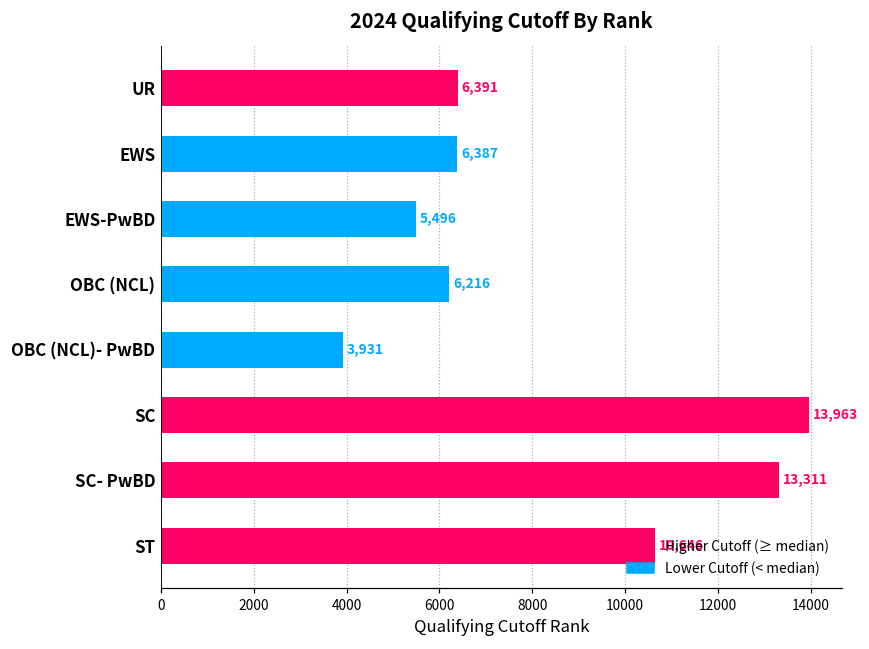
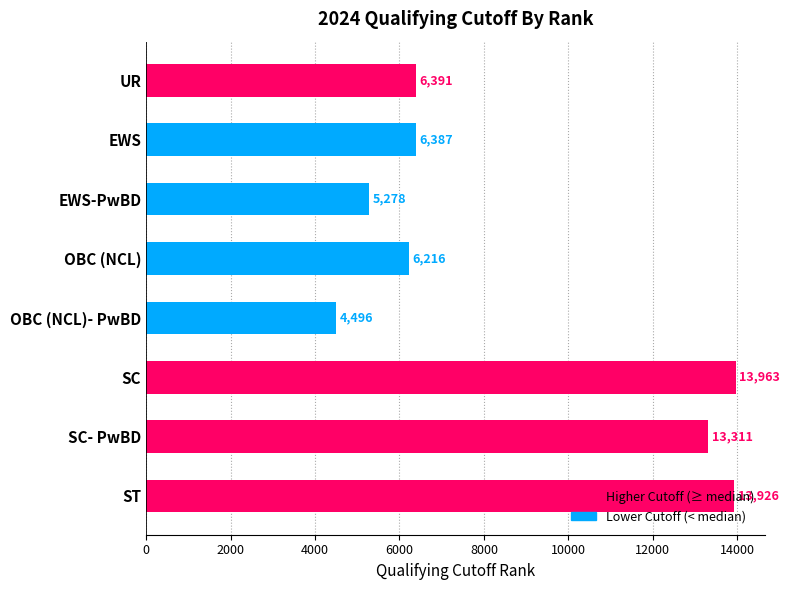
EWS-PwBD: 5,496 -> 5,278
OBC (NCL)- PwBD: 3,931 -> 4,496
ST: 10,646 -> 13,926
